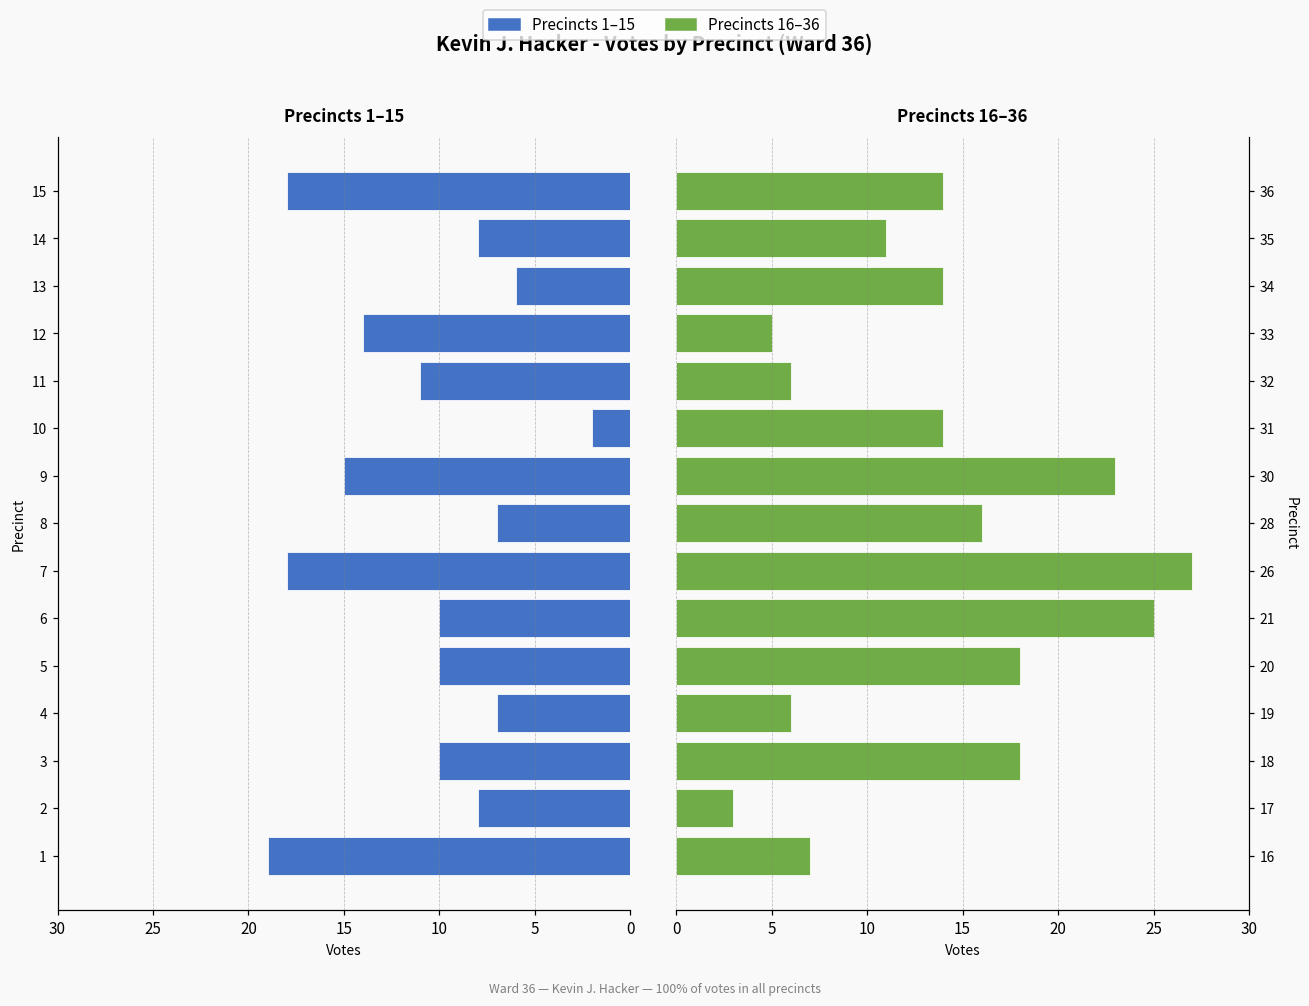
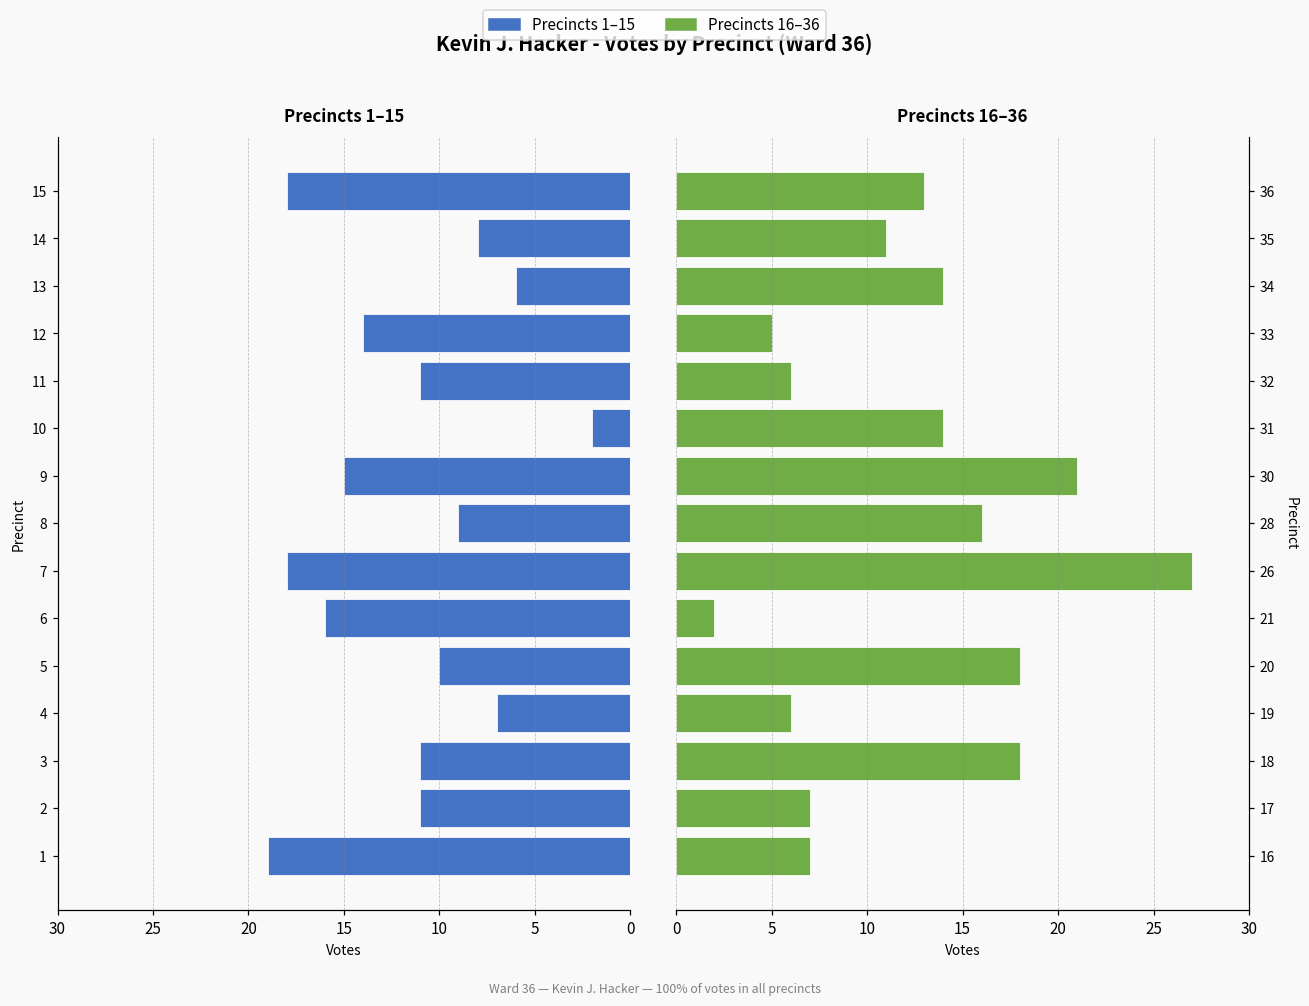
Precincts 1–15, 8: 7 -> 9
Precincts 1–15, 6: 10 -> 16
Precincts 1–15, 3: 10 -> 11
Precincts 1–15, 2: 8 -> 11
Precincts 16–36, 36: 14 -> 13
Precincts 16–36, 30: 23 -> 21
Precincts 16–36, 21: 25 -> 2
Precincts 16–36, 17: 3 -> 7
